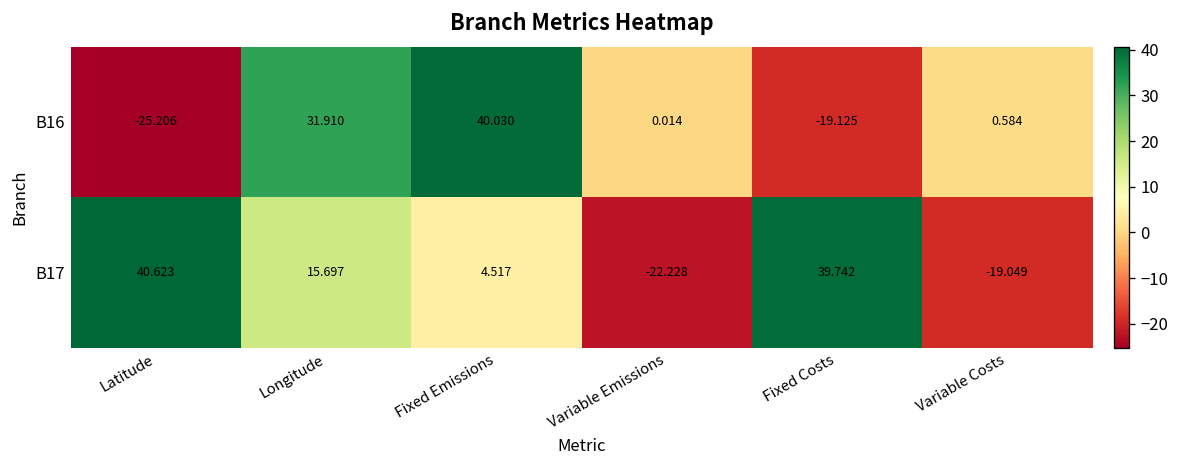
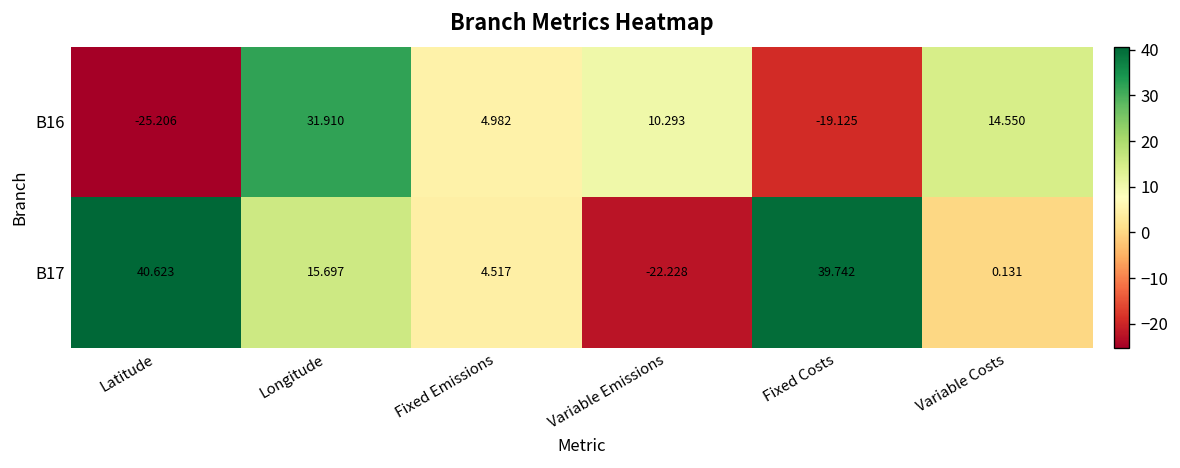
B16, Fixed Emissions: 40.030 -> 4.982
B16, Variable Emissions: 0.014 -> 10.293
B16, Variable Costs: 0.584 -> 14.550
B17, Variable Costs: -19.049 -> 0.131
